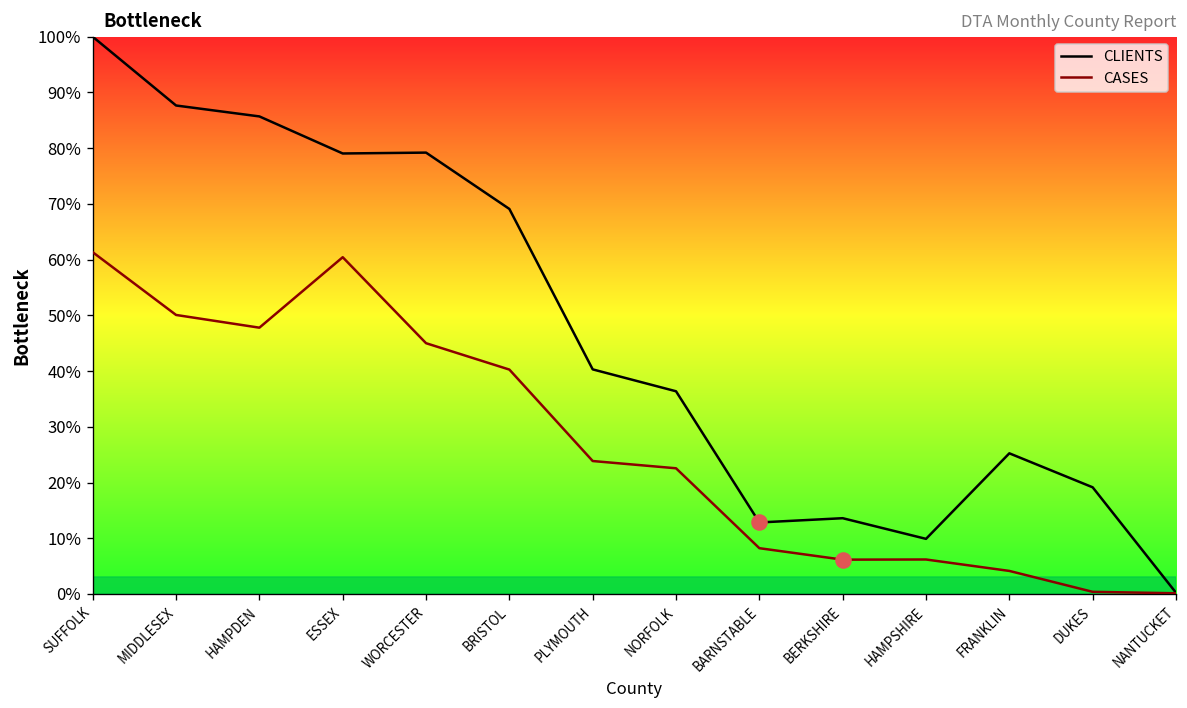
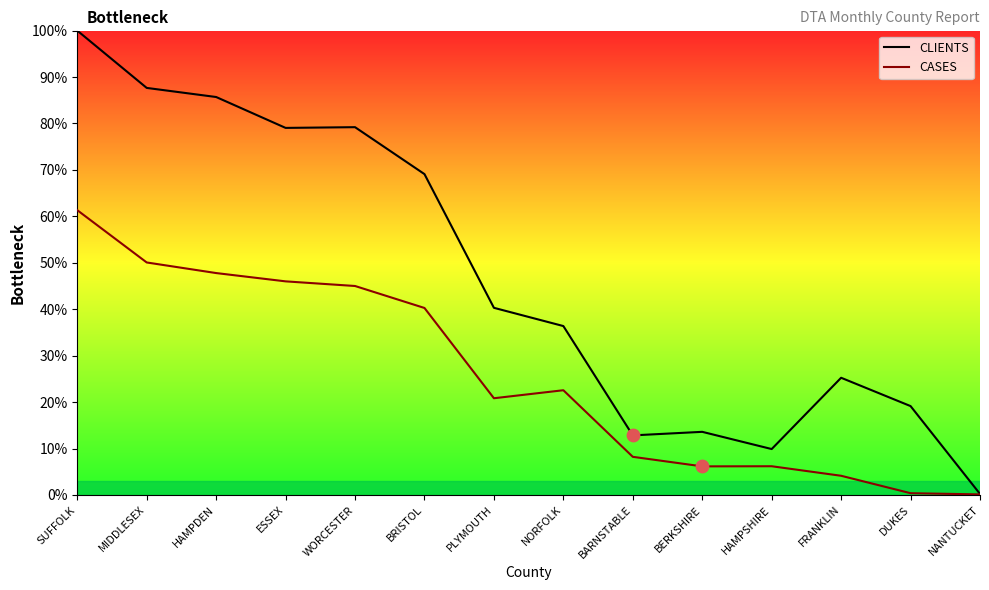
CASES, ESSEX: 60% -> 46%
CASES, PLYMOUTH: 24% -> 21%
